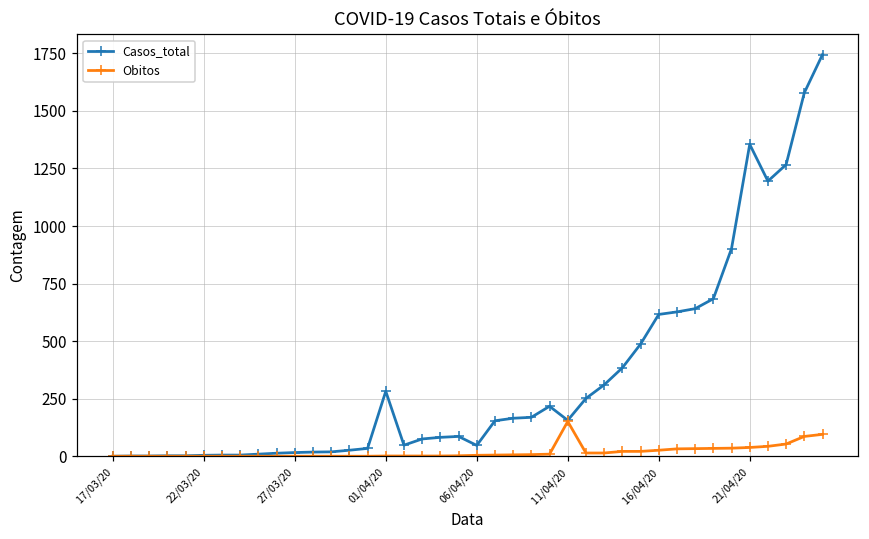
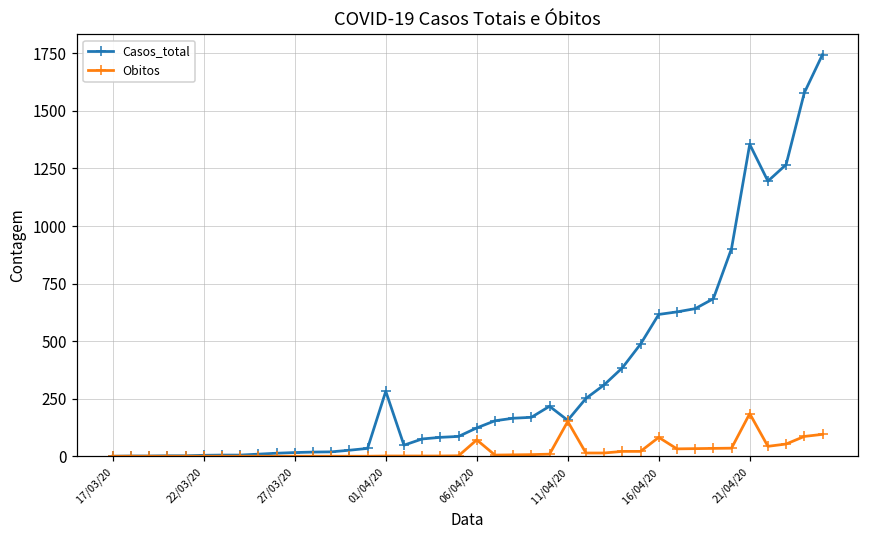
Casos_total, 06/04/20: 50 -> 120
Obitos, 06/04/20: 0 -> 70
Obitos, 16/04/20: 30 -> 80
Obitos, 21/04/20: 40 -> 190
